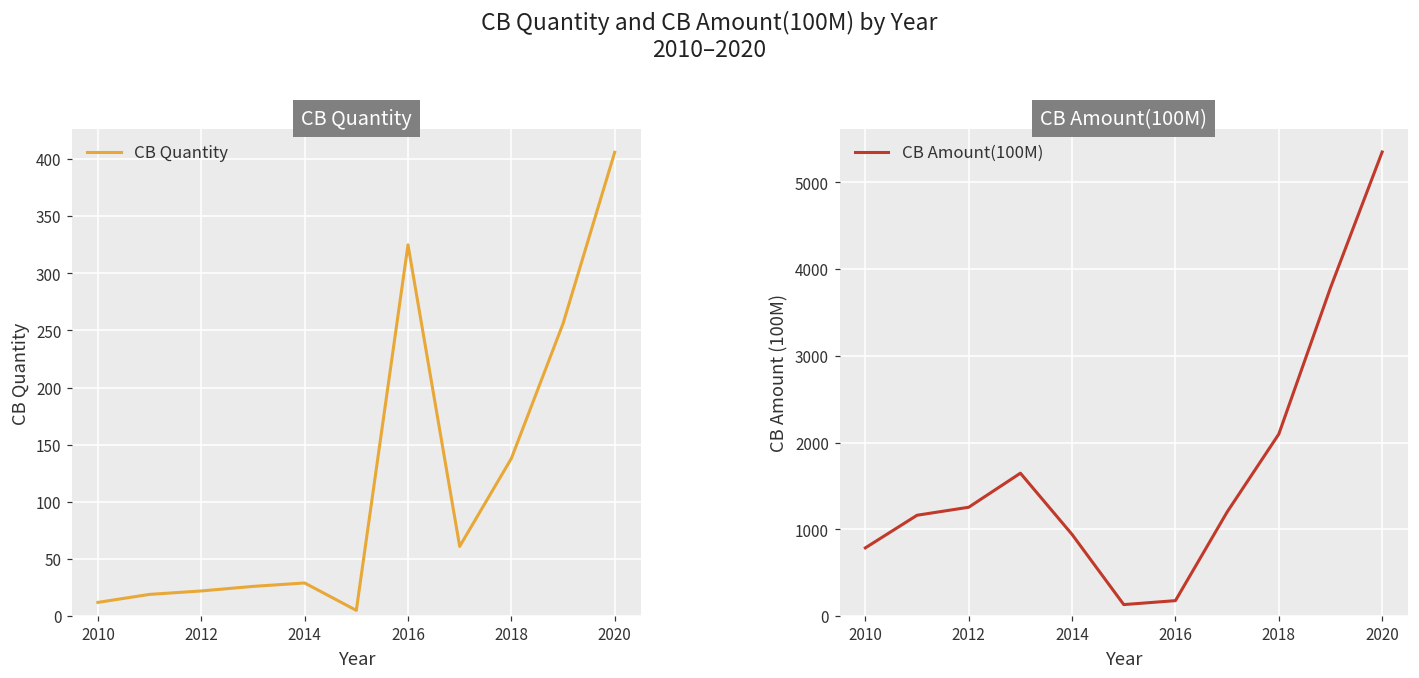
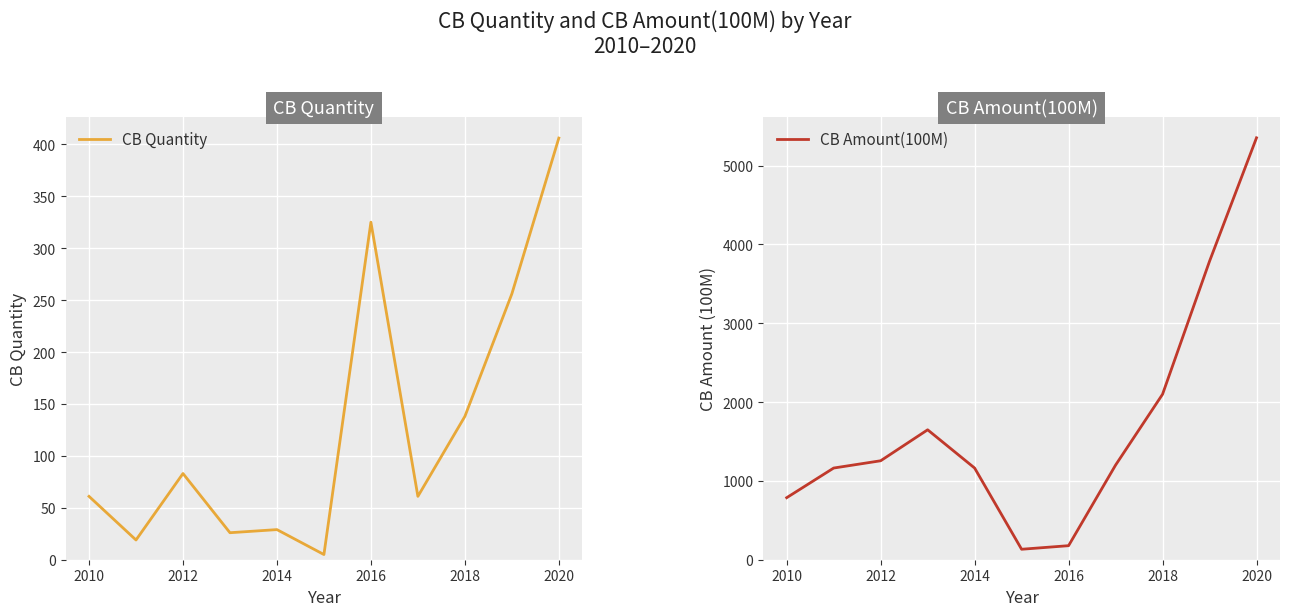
CB Quantity, 2010: 12 -> 61
CB Quantity, 2012: 22 -> 83
CB Amount(100M), 2014: 900 -> 1200
